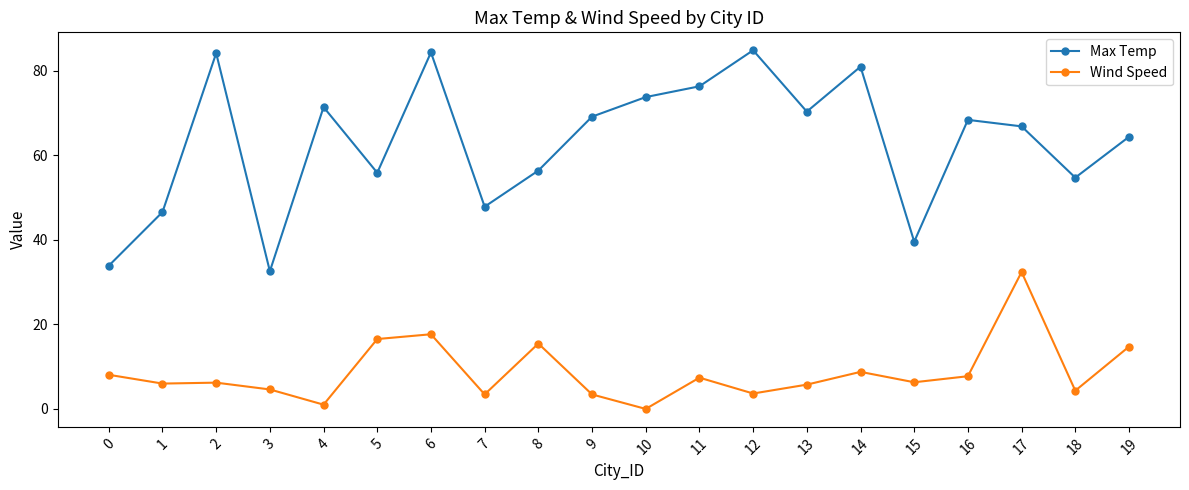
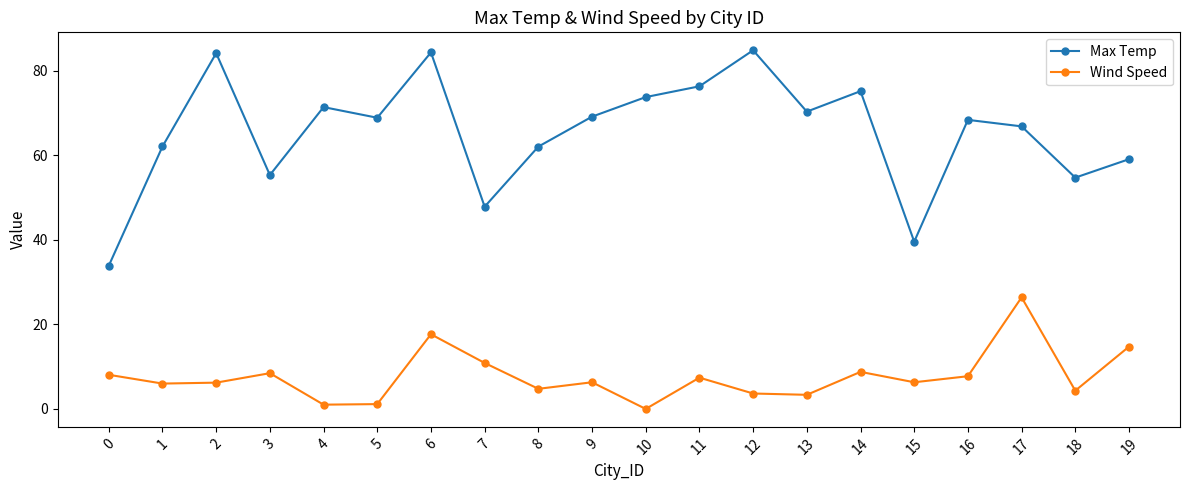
Max Temp, 1: 47 -> 62
Max Temp, 3: 33 -> 55
Wind Speed, 3: 5 -> 8
Max Temp, 5: 56 -> 69
Wind Speed, 5: 17 -> 1
Wind Speed, 7: 3 -> 11
Max Temp, 8: 56 -> 62
Wind Speed, 8: 15 -> 5
Wind Speed, 9: 3 -> 6
Wind Speed, 13: 6 -> 3
Max Temp, 14: 81 -> 75
Wind Speed, 17: 32 -> 26
Max Temp, 19: 64 -> 59
